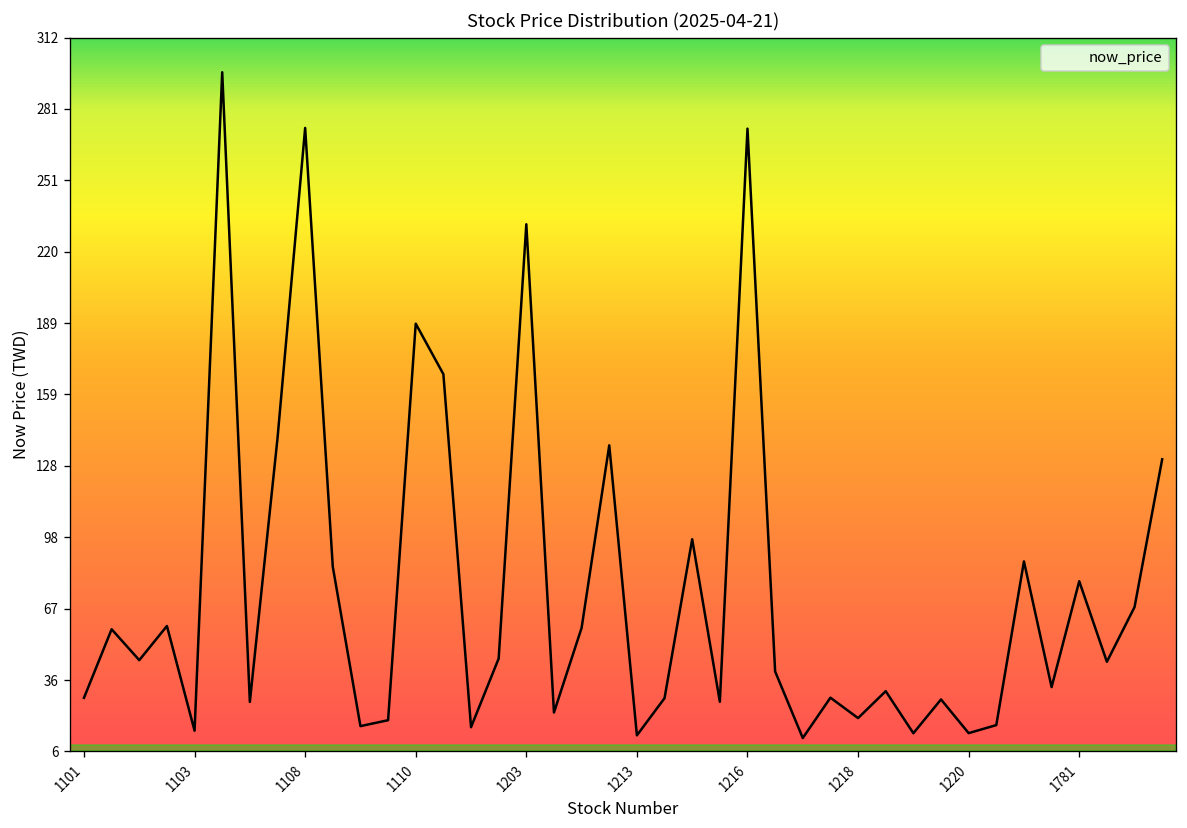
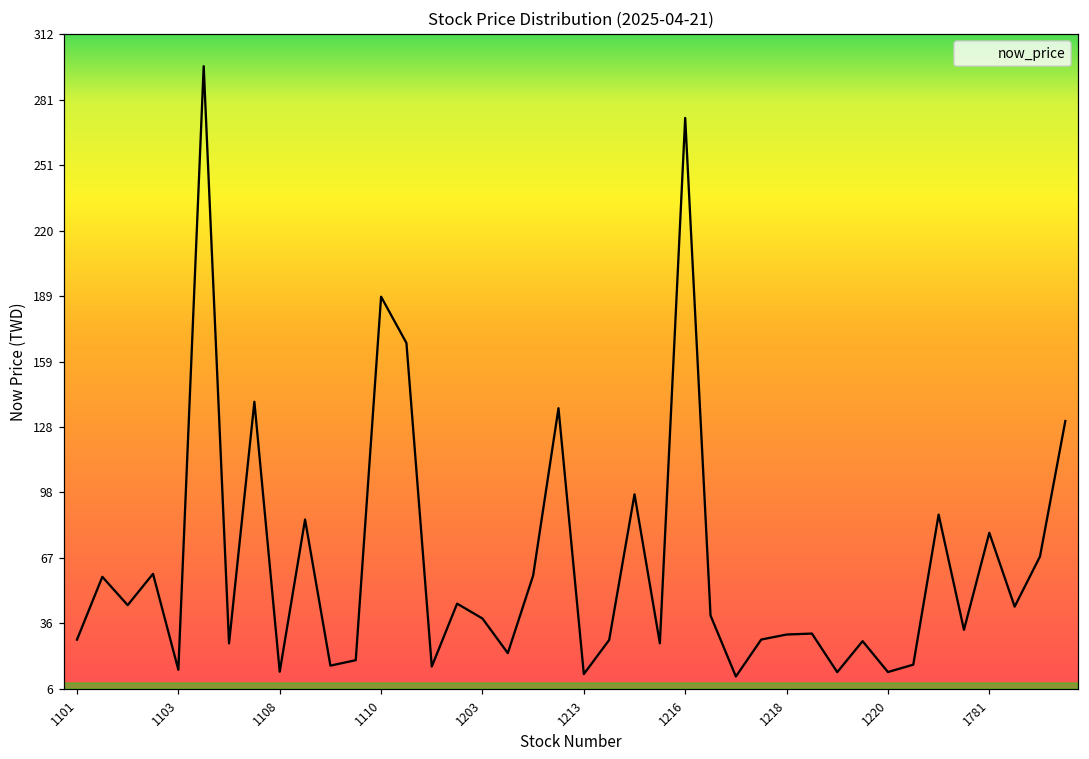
1108: 273 -> 14
1203: 232 -> 39
1218: 20 -> 31
